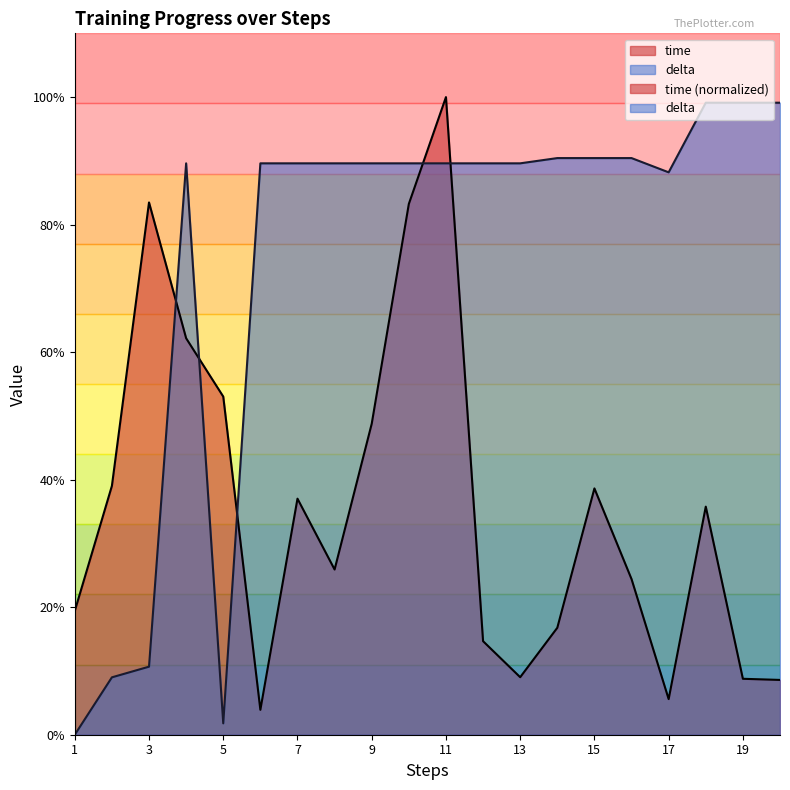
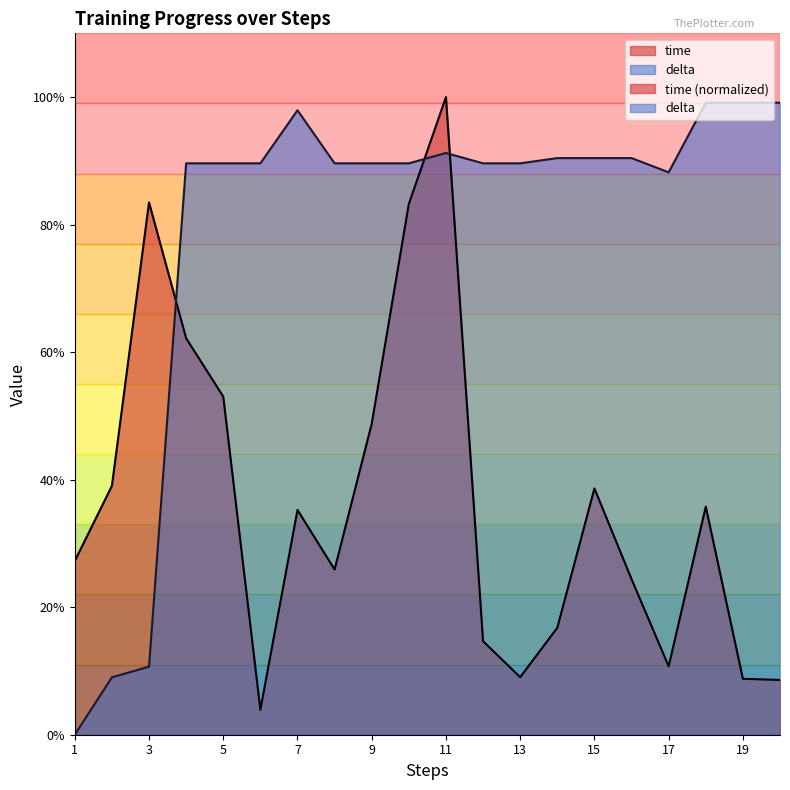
time, 1: 19% -> 27%
delta, 5: 2% -> 90%
time, 7: 37% -> 35%
delta, 7: 90% -> 98%
delta, 11: 90% -> 91%
time, 17: 6% -> 11%
